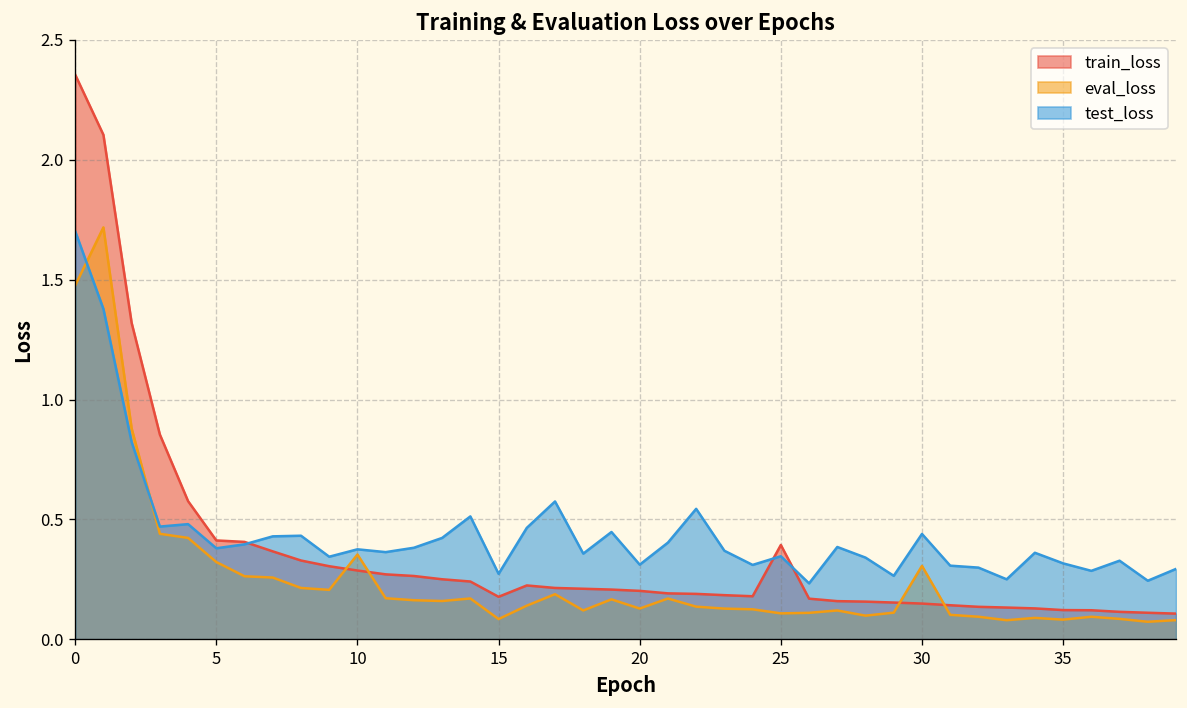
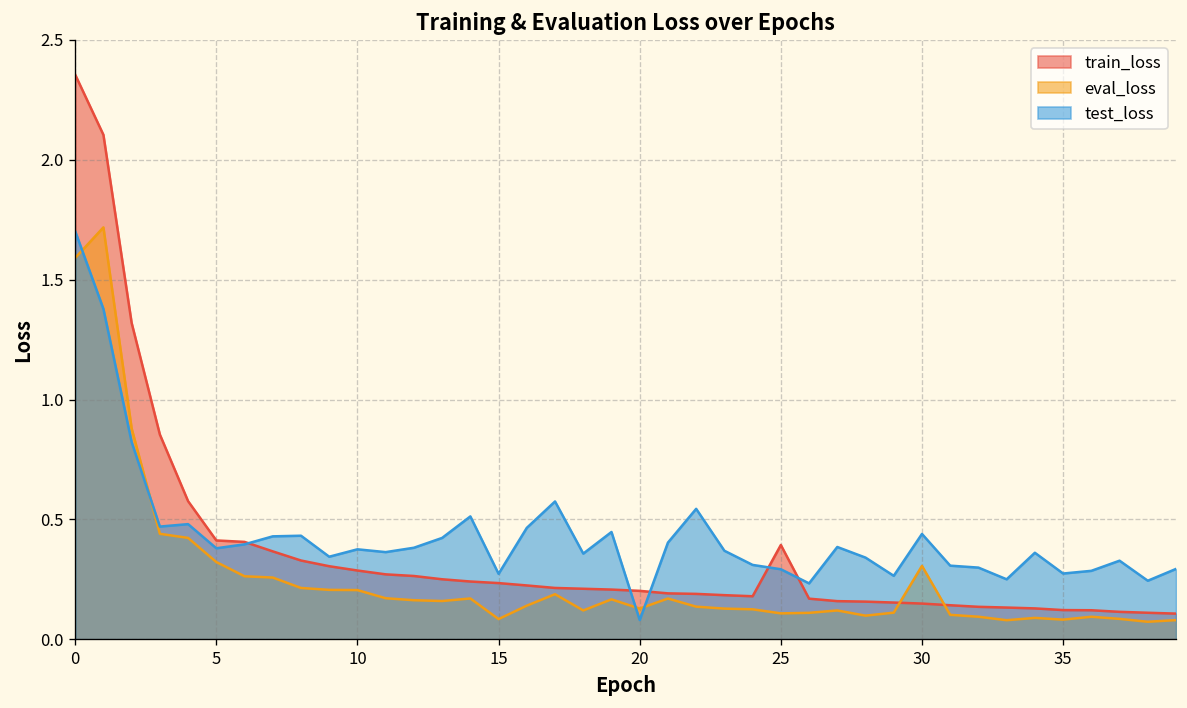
eval_loss, 0: 1.48 -> 1.59
eval_loss, 10: 0.35 -> 0.21
train_loss, 15: 0.18 -> 0.23
test_loss, 20: 0.31 -> 0.08
test_loss, 25: 0.35 -> 0.29
test_loss, 35: 0.32 -> 0.27
